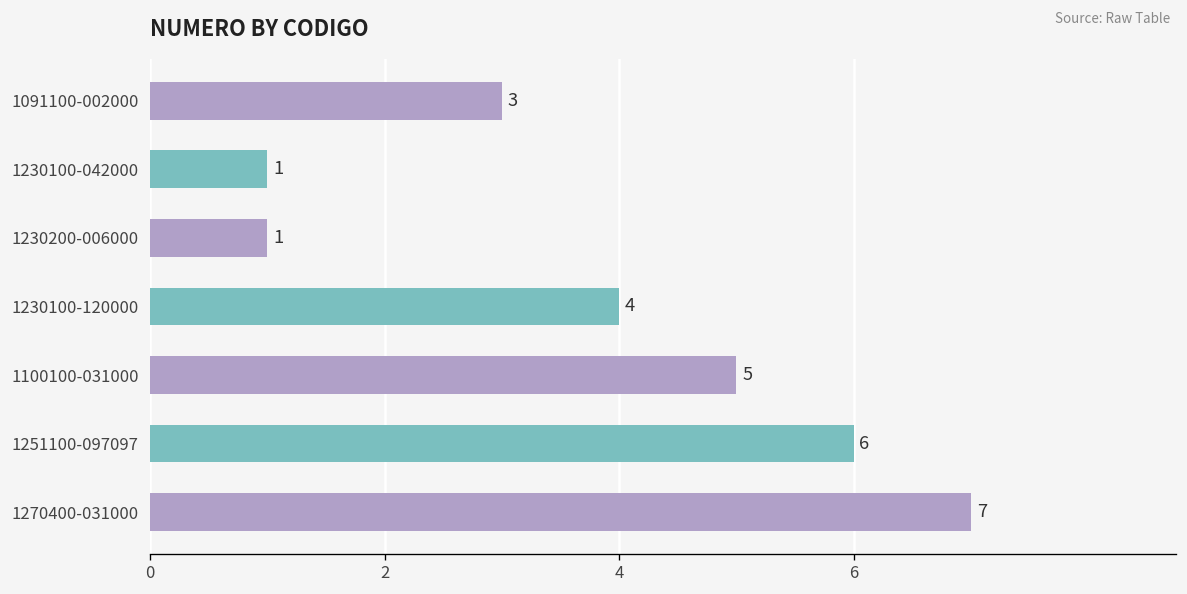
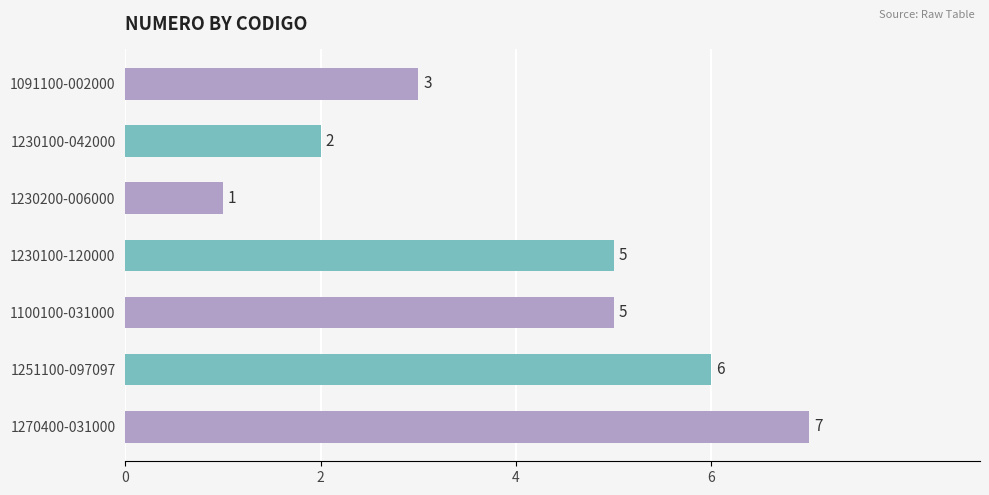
1230100-042000: 1 -> 2
1230100-120000: 4 -> 5
